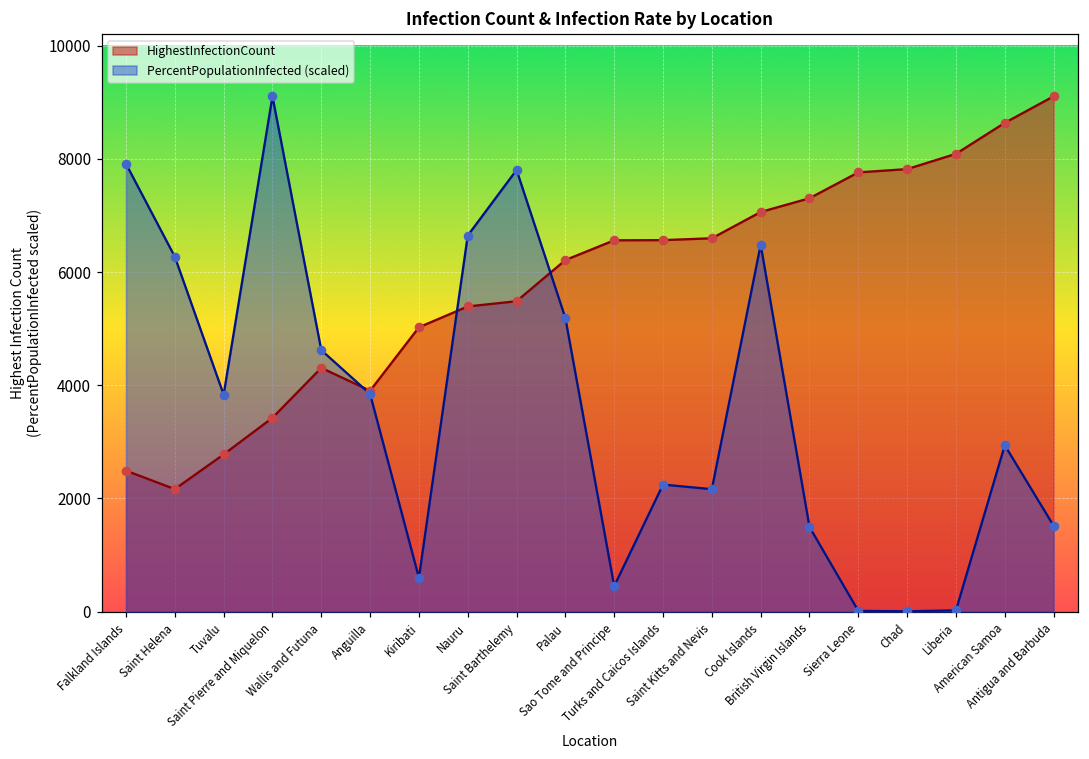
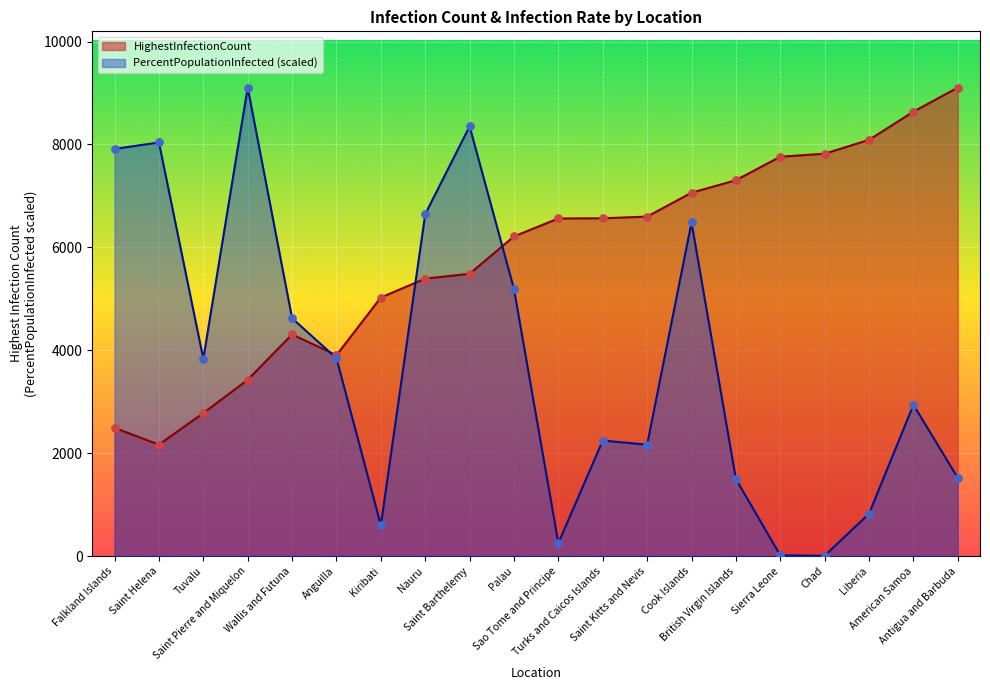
PercentPopulationInfected (scaled), Saint Helena: 6300 -> 8000
PercentPopulationInfected (scaled), Saint Barthelemy: 7800 -> 8400
PercentPopulationInfected (scaled), Sao Tome and Principe: 500 -> 300
PercentPopulationInfected (scaled), Liberia: 0 -> 800
